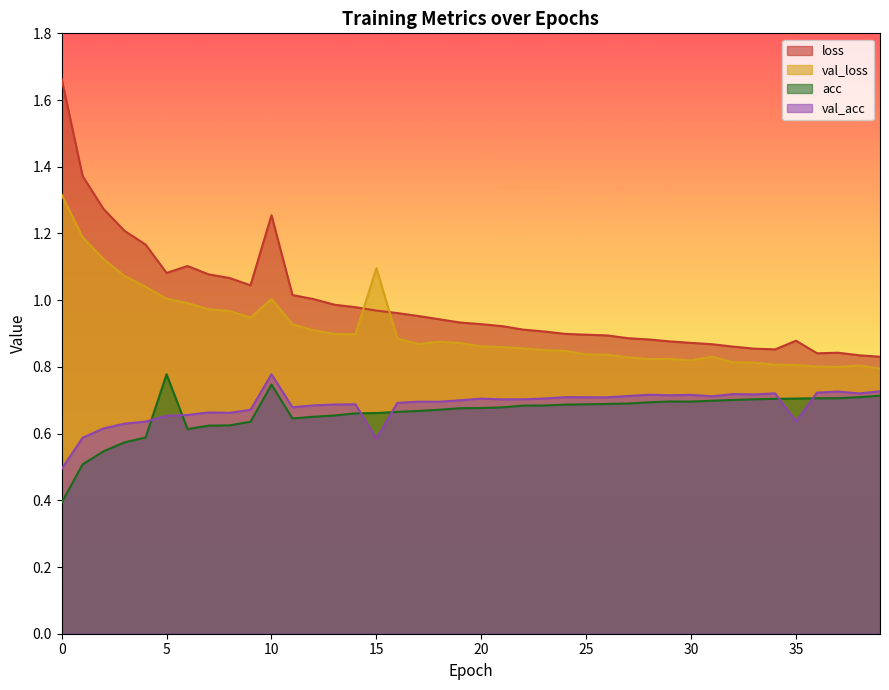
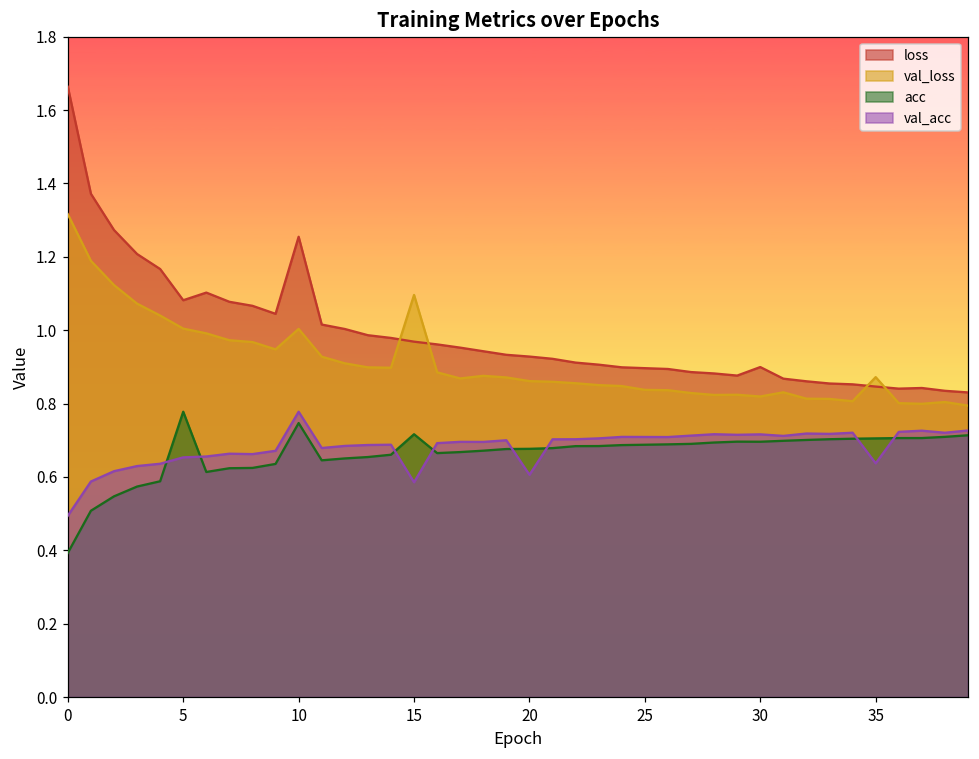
acc, 15: 0.66 -> 0.72
val_acc, 20: 0.70 -> 0.61
loss, 30: 0.87 -> 0.90
loss, 35: 0.88 -> 0.85
val_loss, 35: 0.81 -> 0.87
